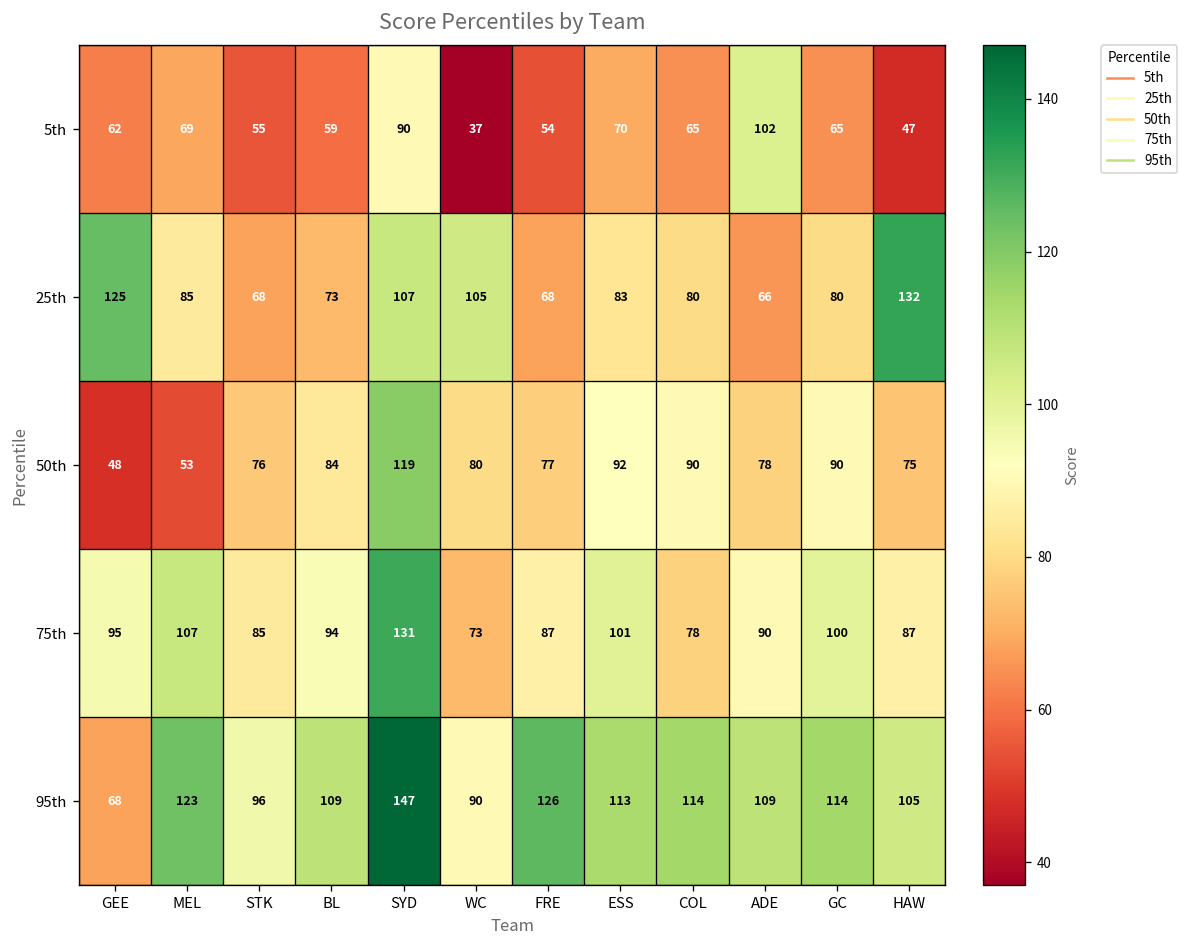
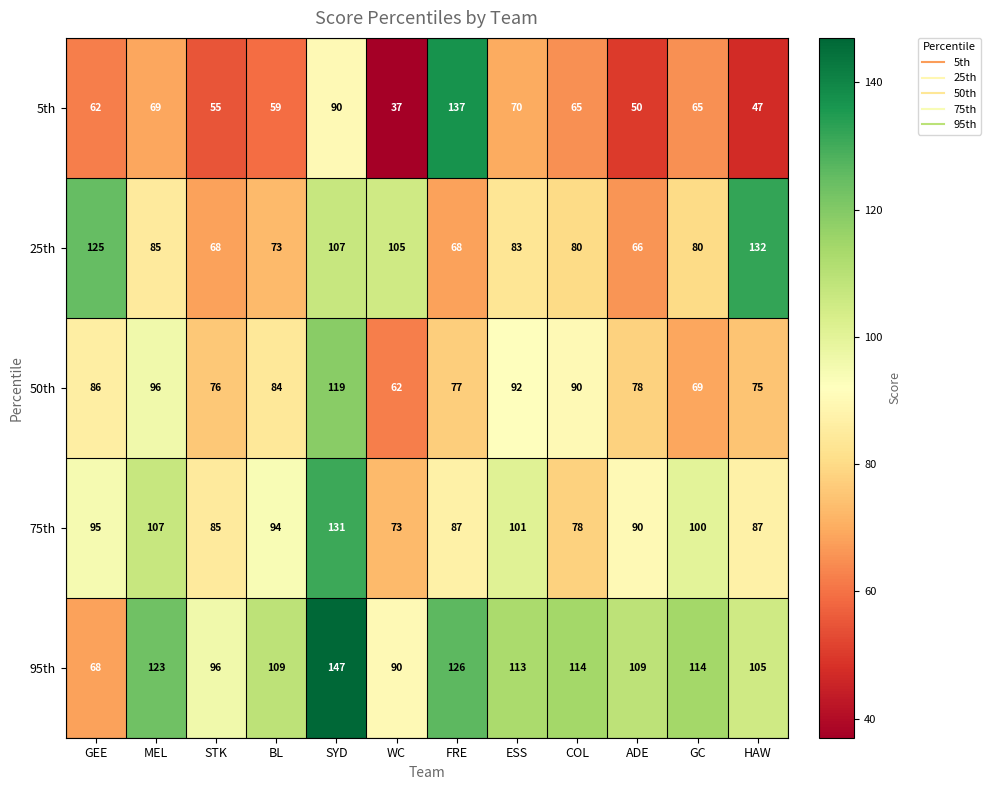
5th, FRE: 54 -> 137
5th, ADE: 102 -> 50
50th, GEE: 48 -> 86
50th, MEL: 53 -> 96
50th, WC: 80 -> 62
50th, GC: 90 -> 69
